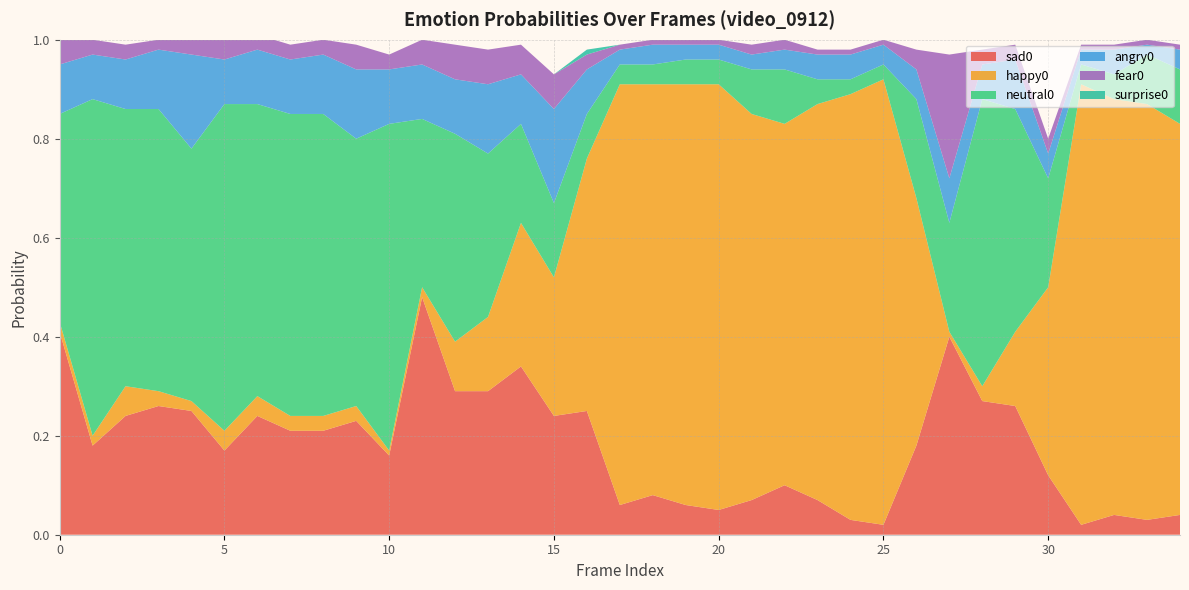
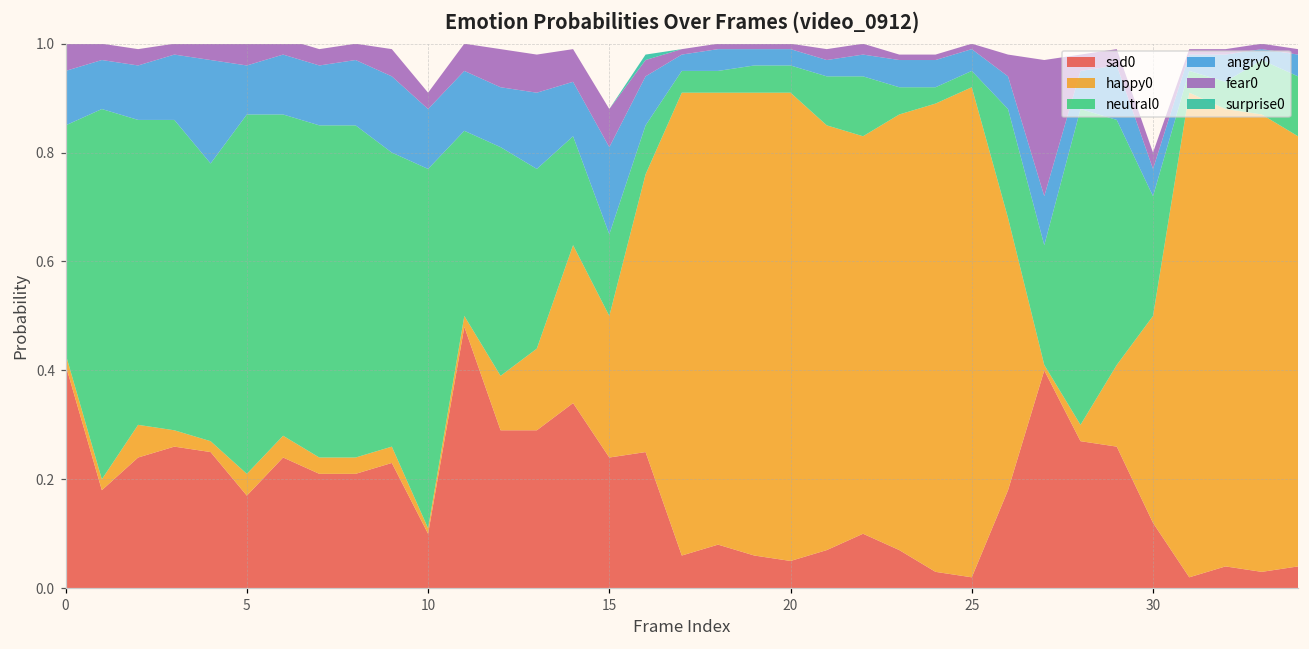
sad0, 10: 0.16 -> 0.10
happy0, 15: 0.28 -> 0.26
angry0, 15: 0.19 -> 0.16
